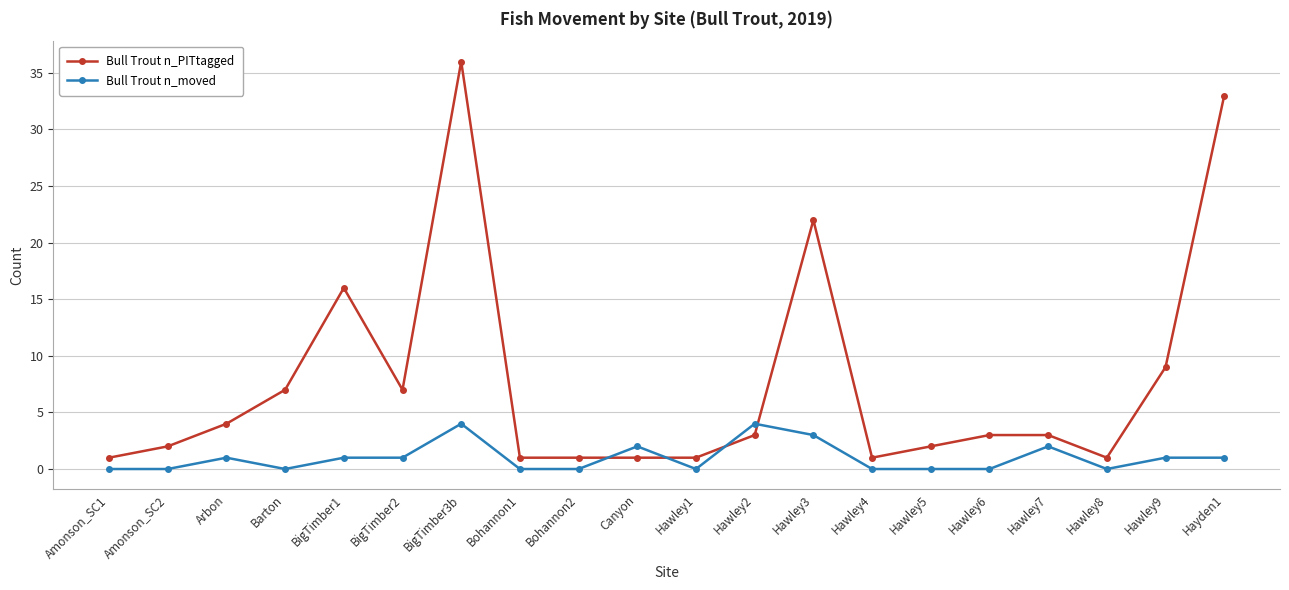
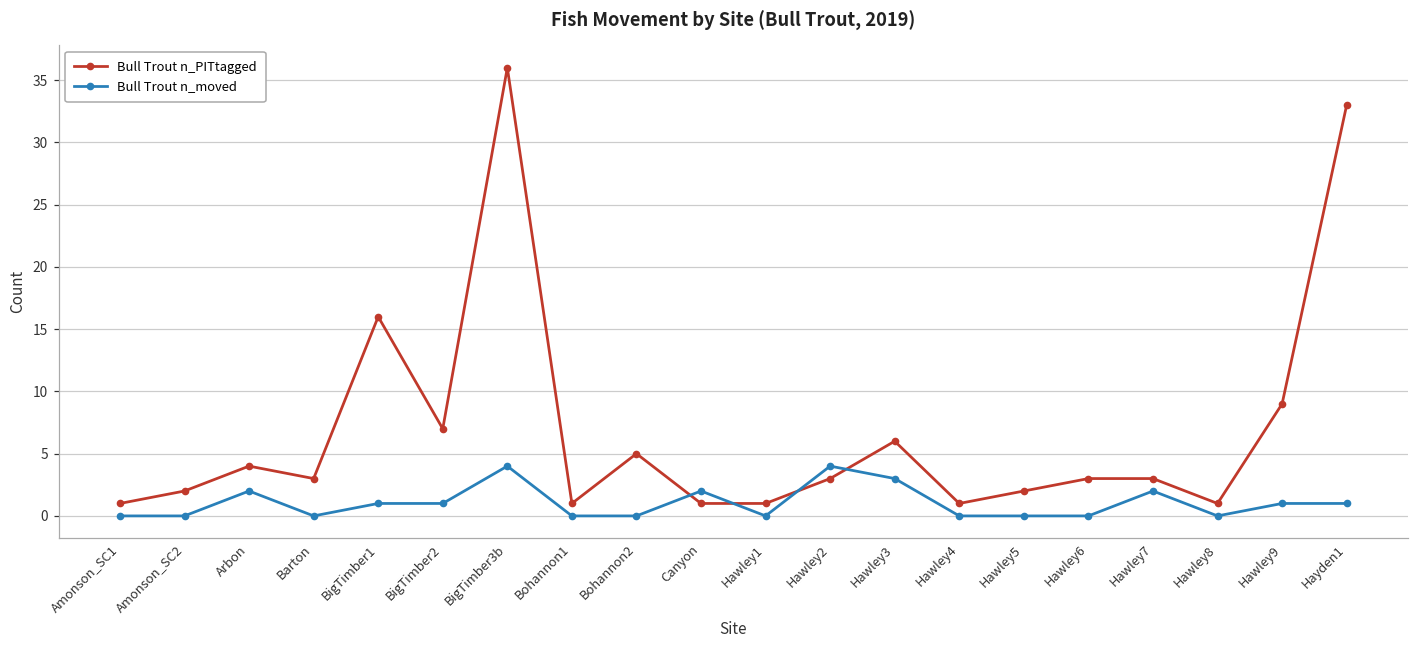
Bull Trout n_moved, Arbon: 1 -> 2
Bull Trout n_PITtagged, Barton: 7 -> 3
Bull Trout n_PITtagged, Bohannon2: 1 -> 5
Bull Trout n_PITtagged, Hawley3: 22 -> 6
